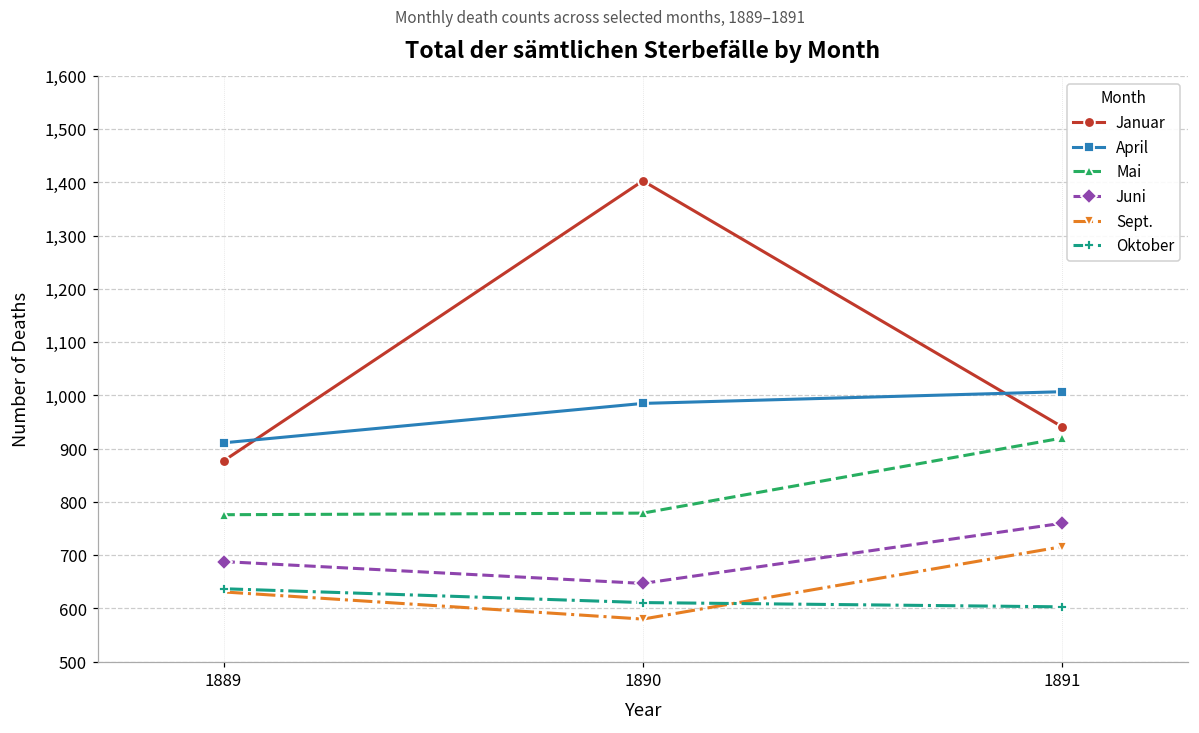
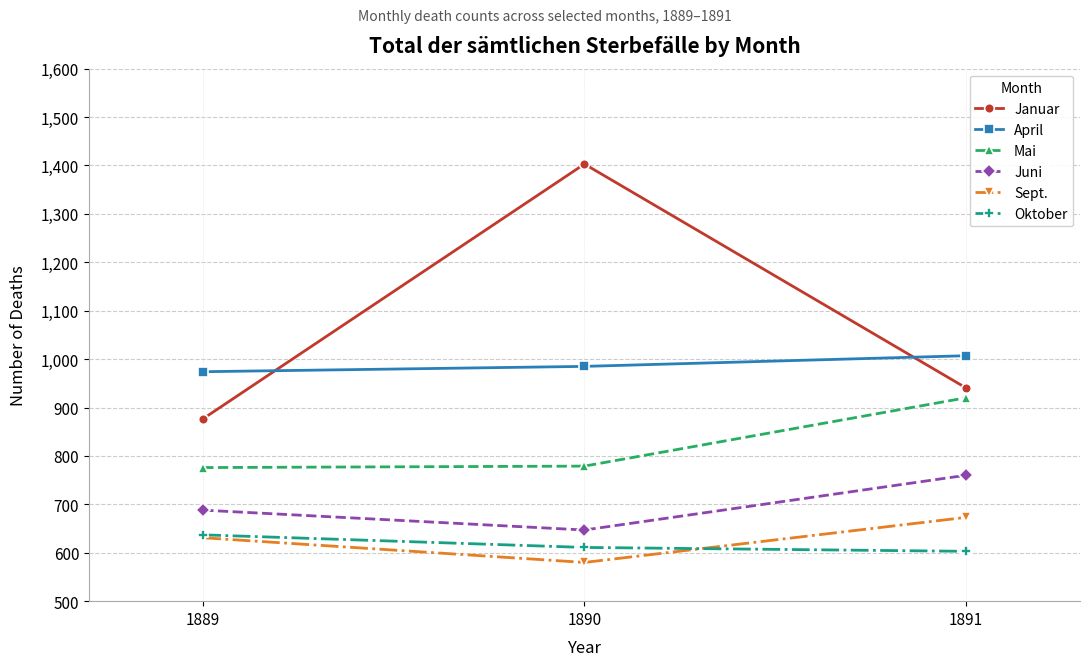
April, 1889: 910 -> 970
Sept., 1891: 720 -> 670
